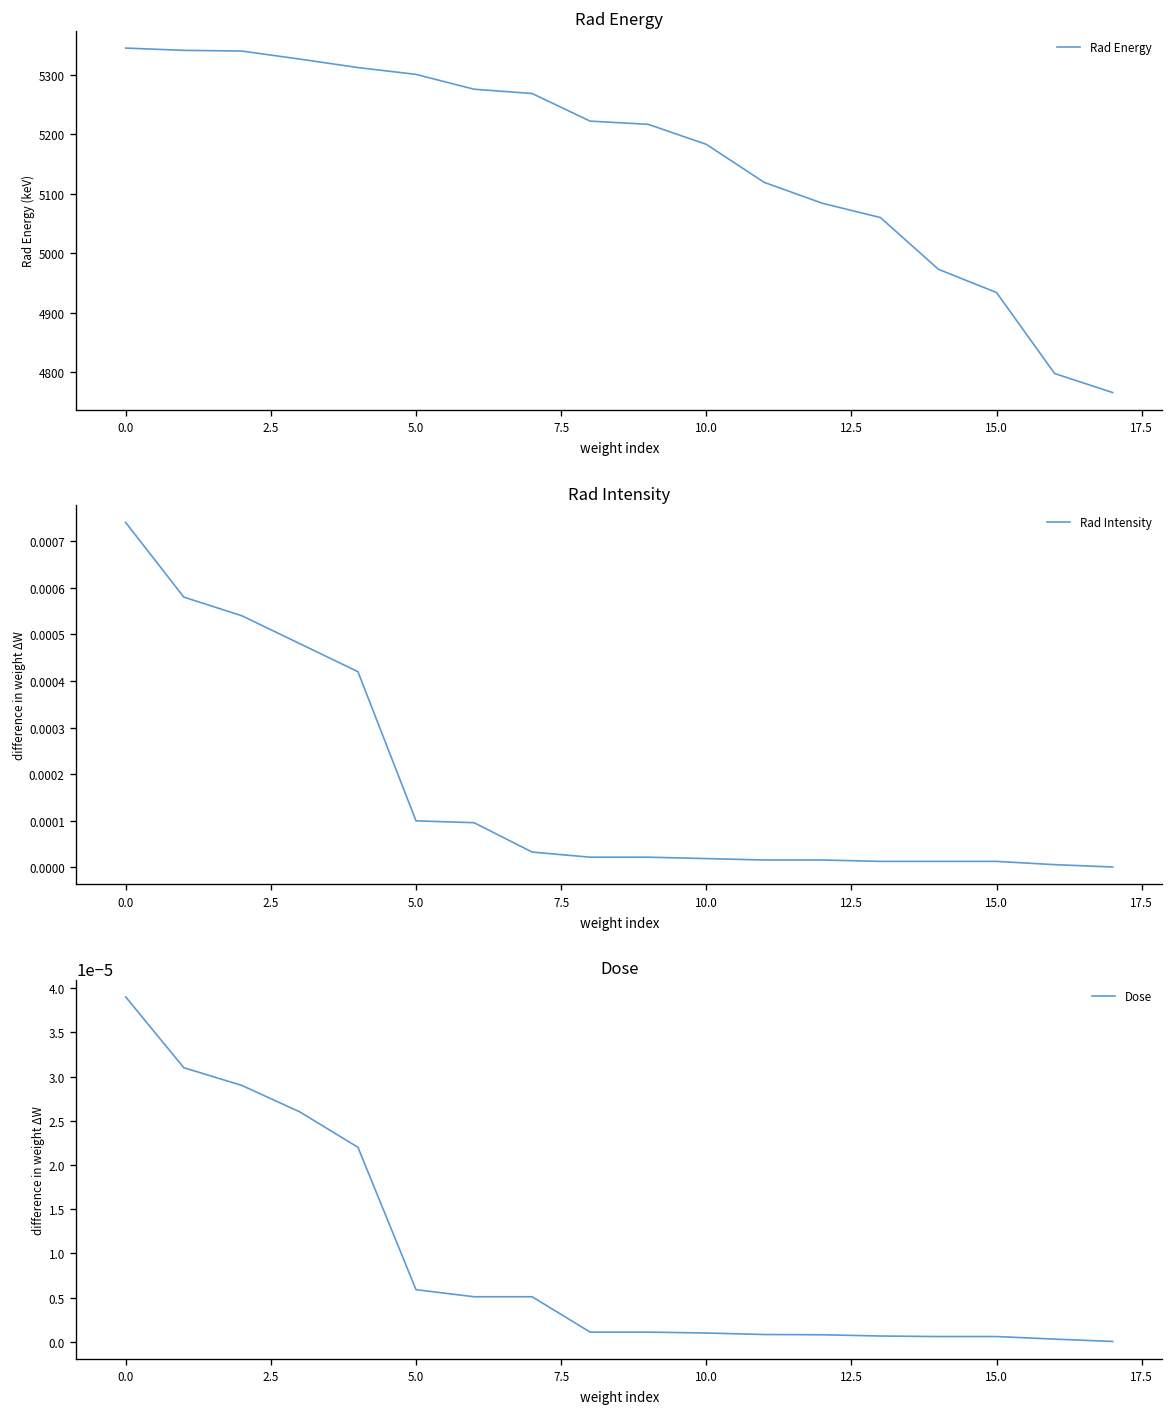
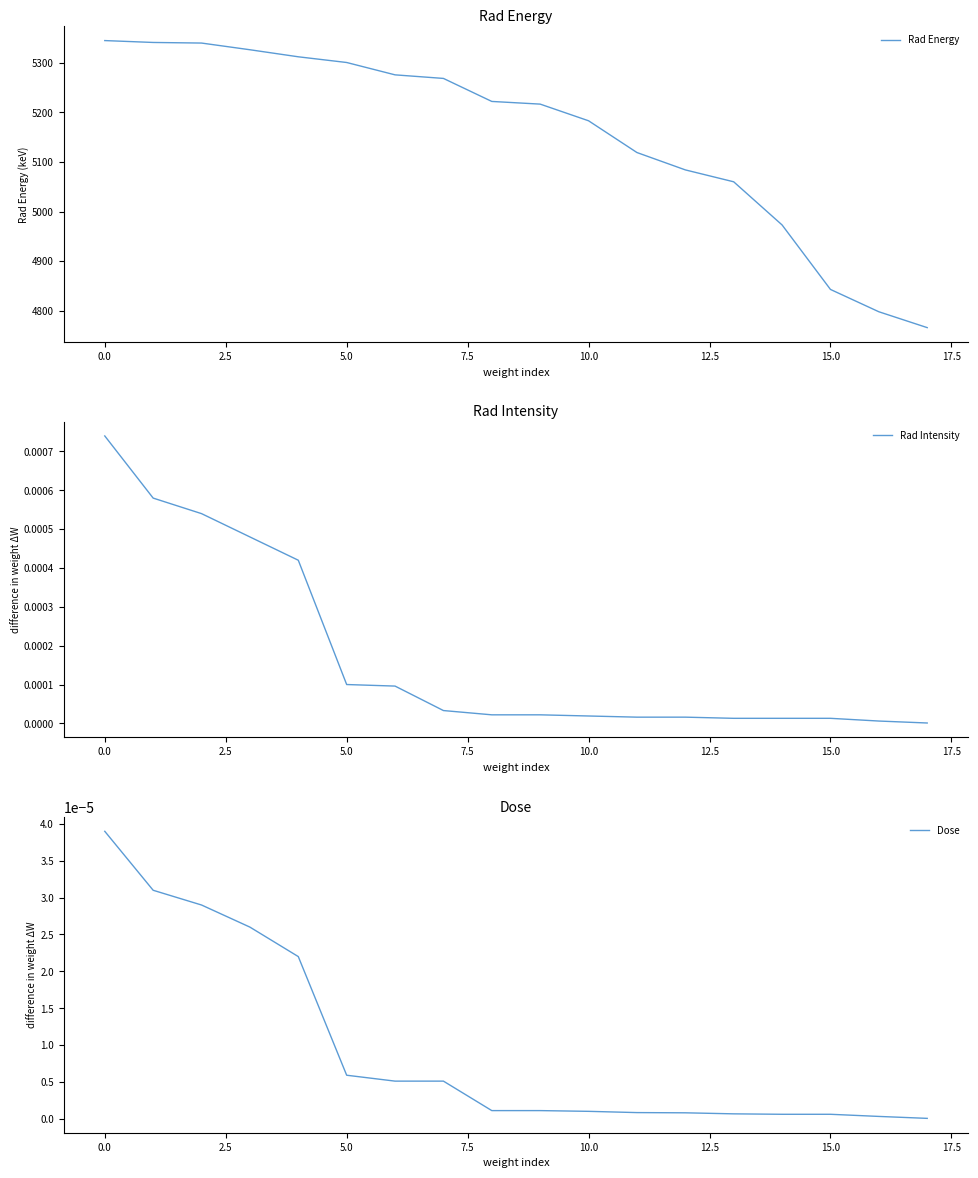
Rad Energy, 15.0: 4930 -> 4840
